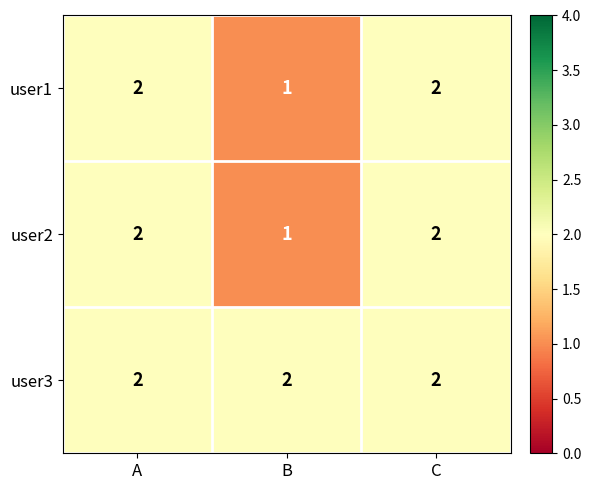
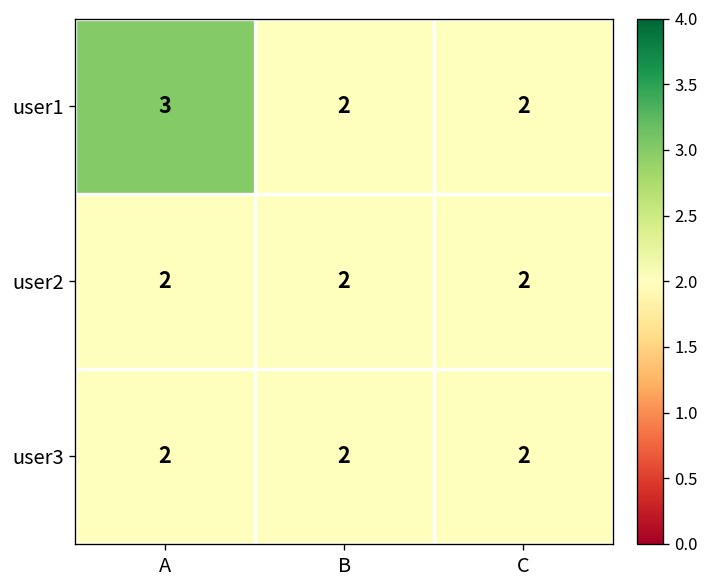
user1, A: 2 -> 3
user1, B: 1 -> 2
user2, B: 1 -> 2
